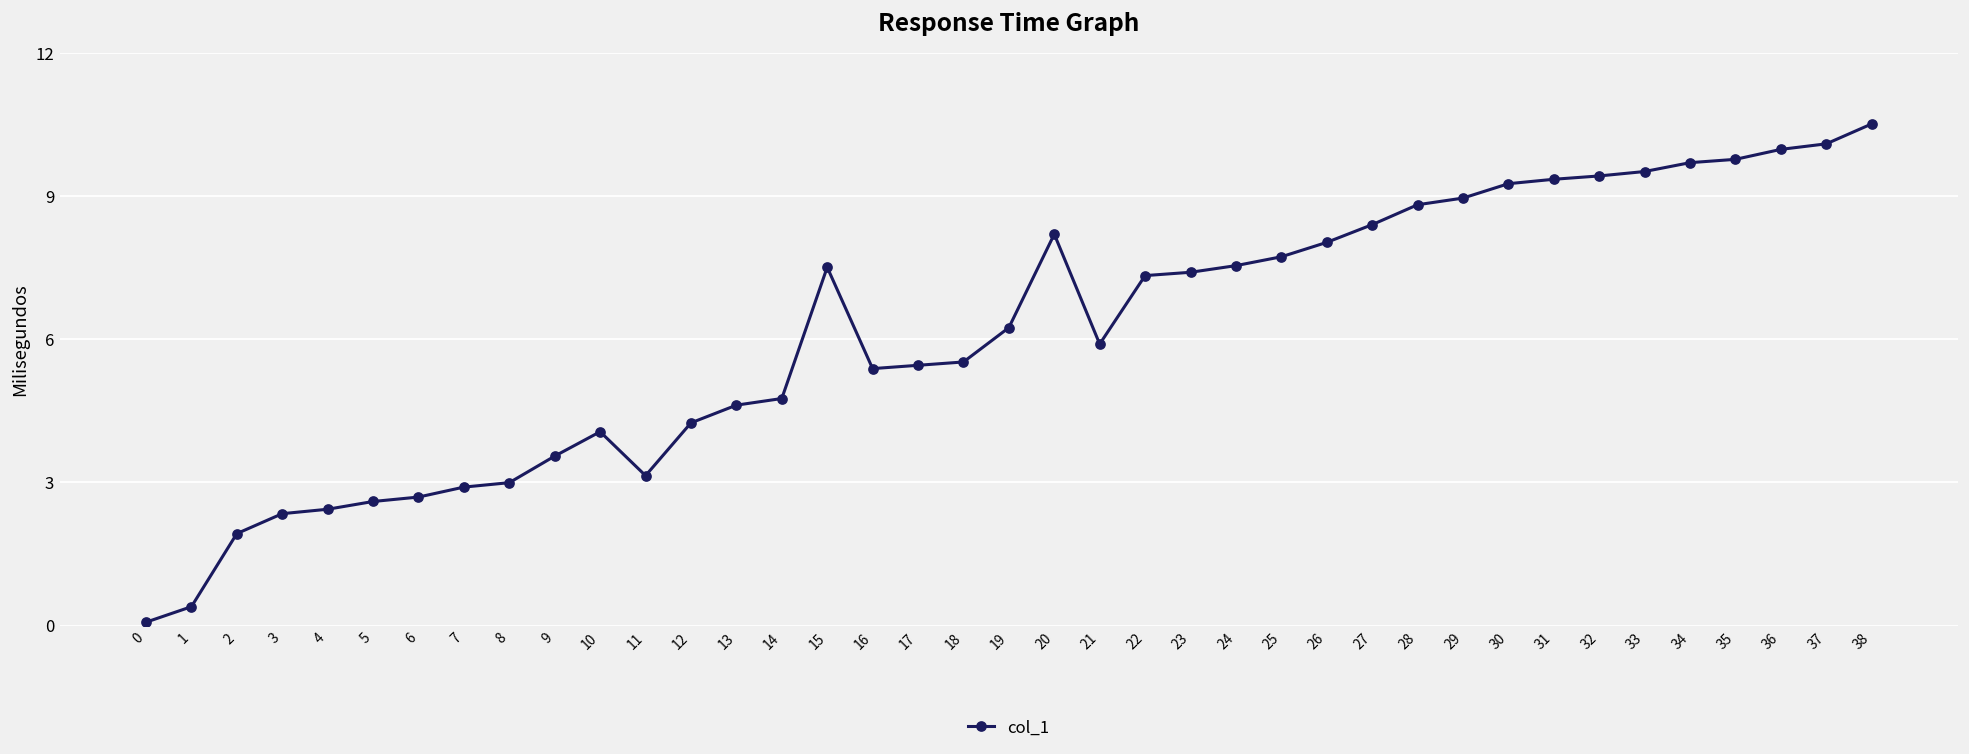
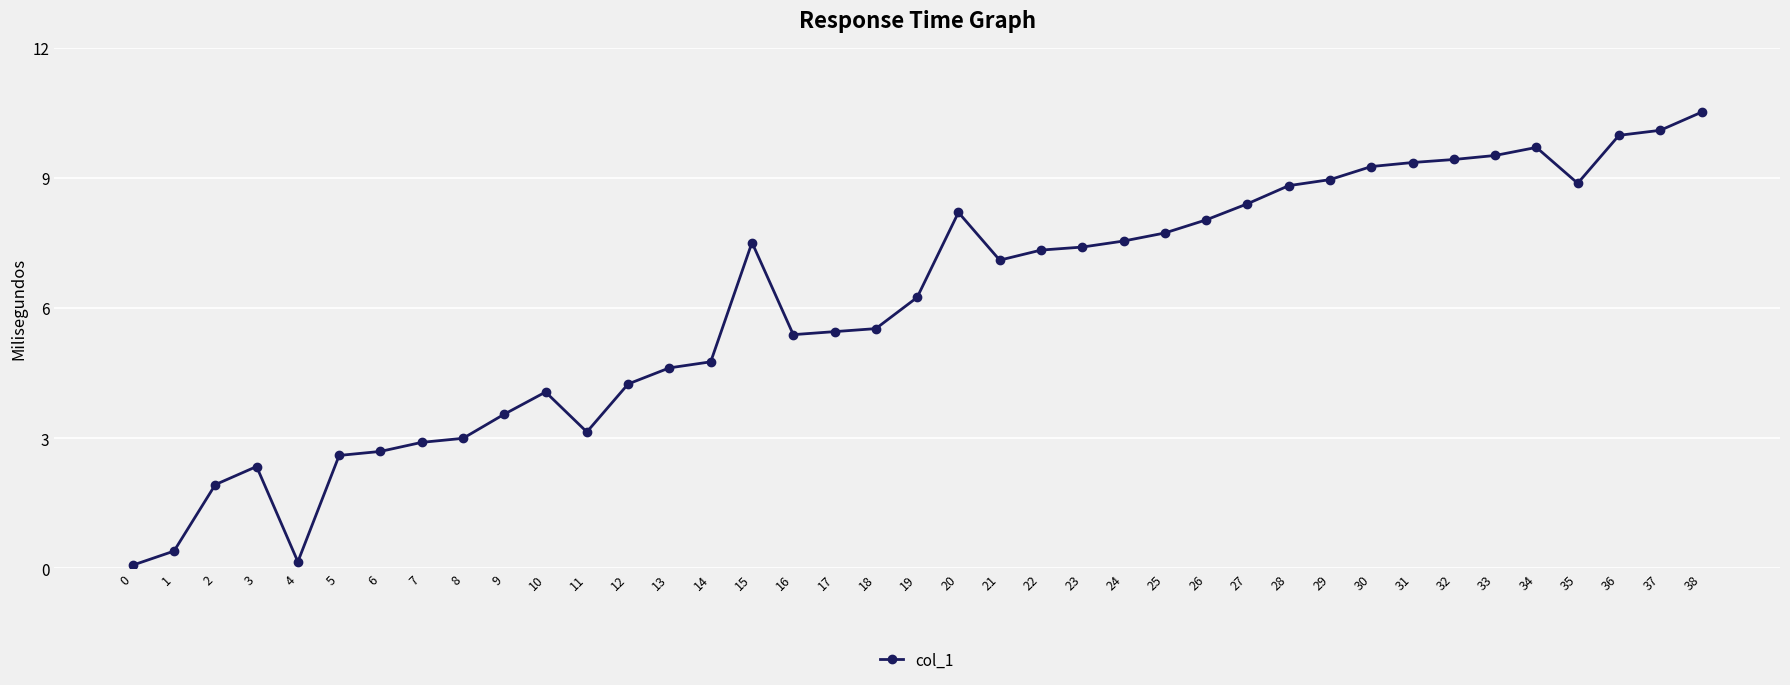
4: 2.4 -> 0.1
21: 5.9 -> 7.1
35: 9.8 -> 8.9
